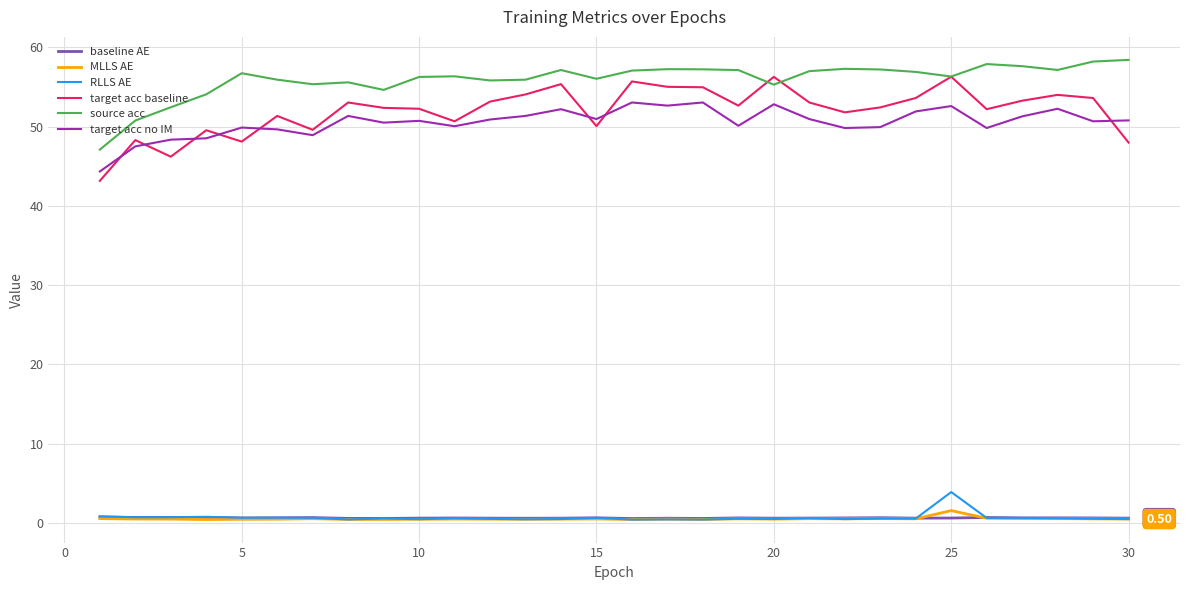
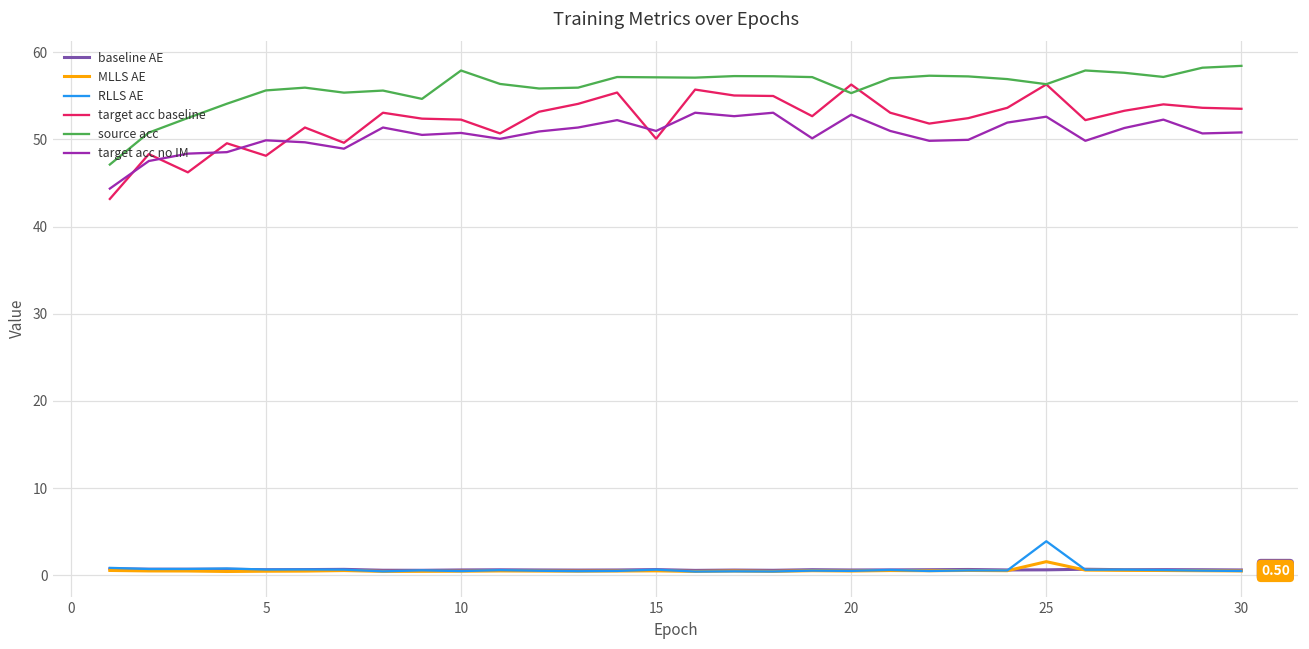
source acc, 5: 57 -> 56
source acc, 10: 56 -> 58
source acc, 15: 56 -> 57
target acc baseline, 30: 48 -> 54
